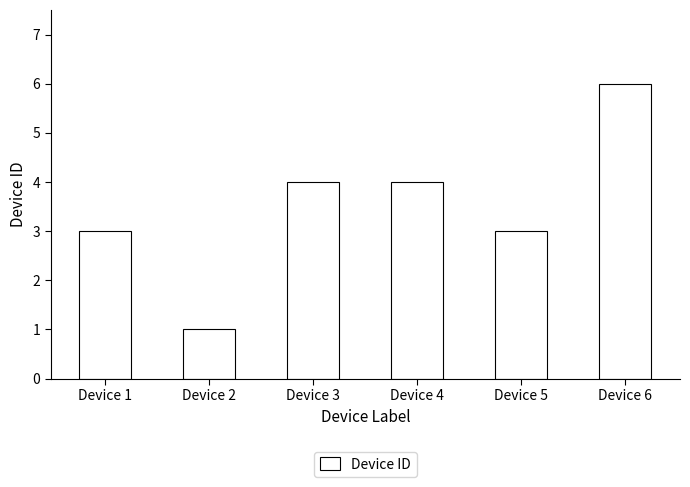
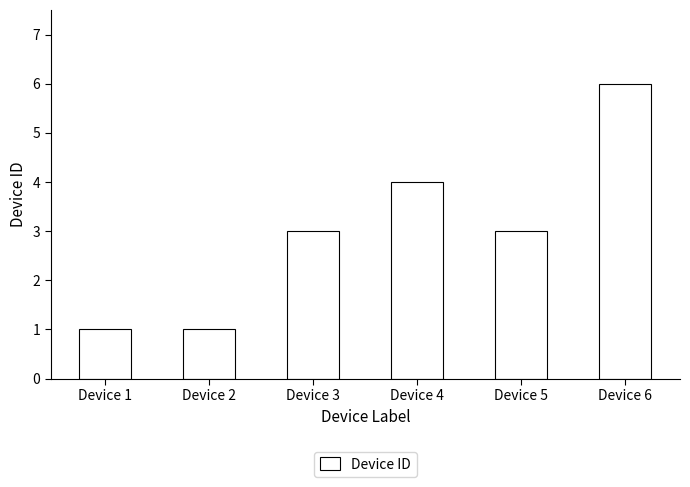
Device 1: 3 -> 1
Device 3: 4 -> 3
